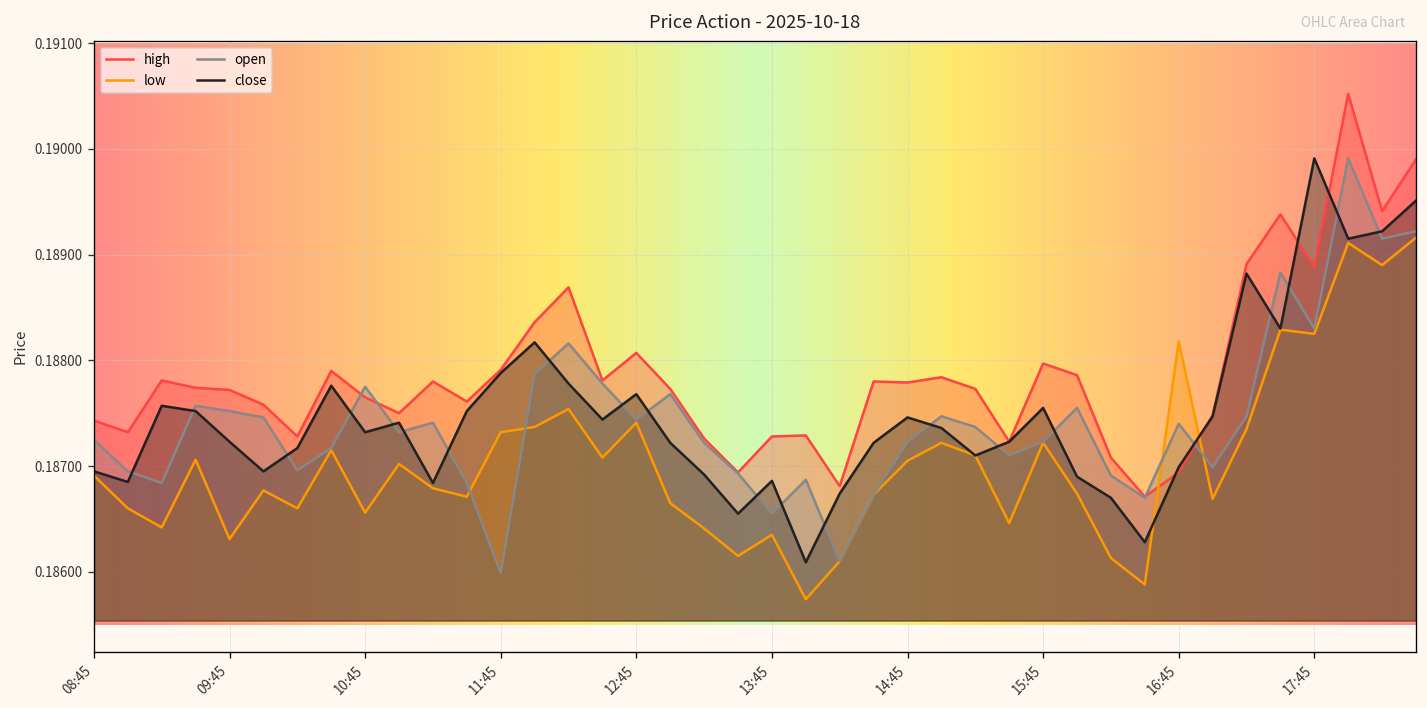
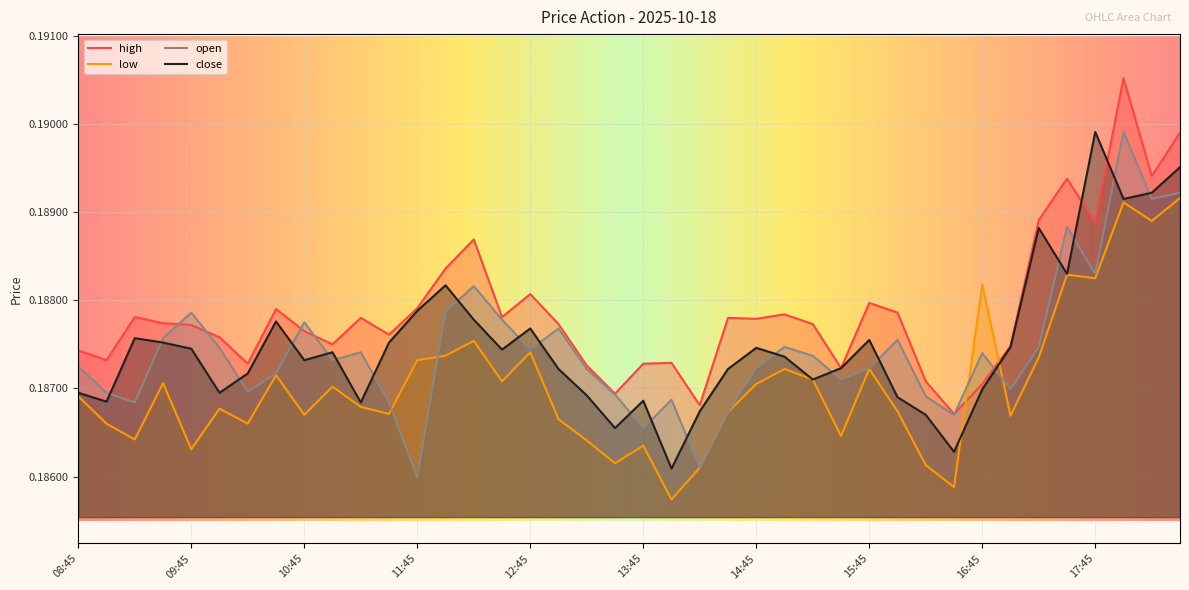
open, 09:45: 0.1875 -> 0.1879
close, 09:45: 0.1872 -> 0.1875
low, 10:45: 0.1866 -> 0.1867
high, 16:45: 0.1869 -> 0.1871
